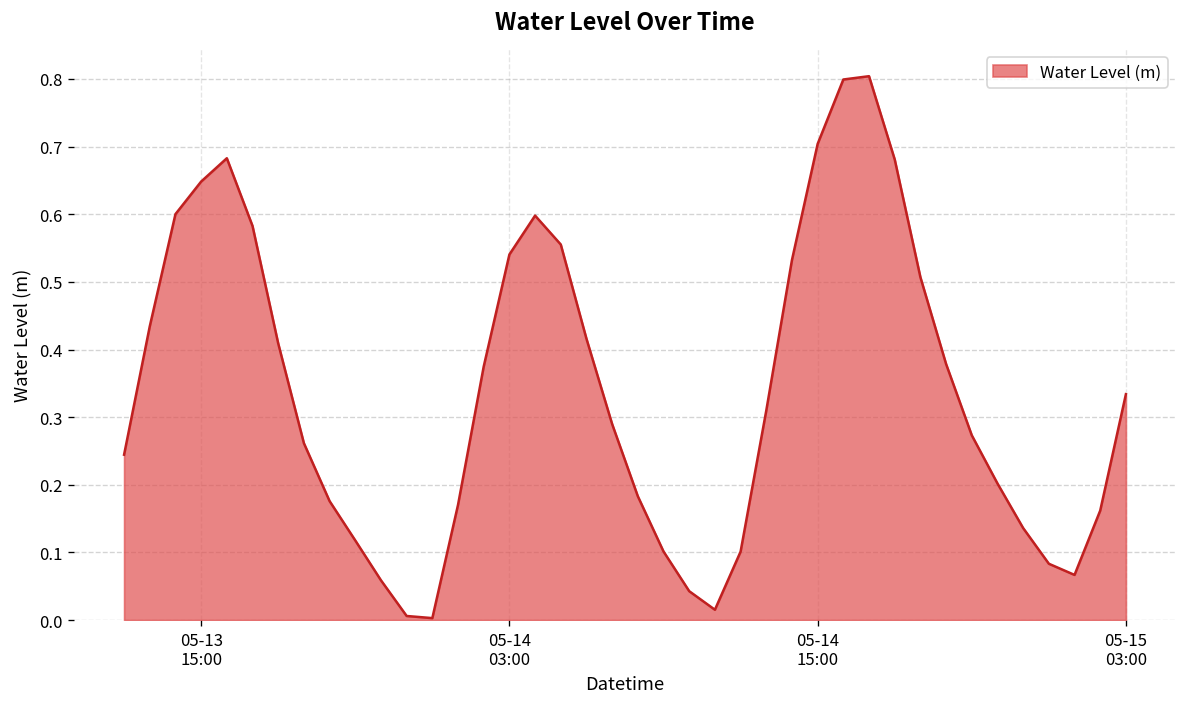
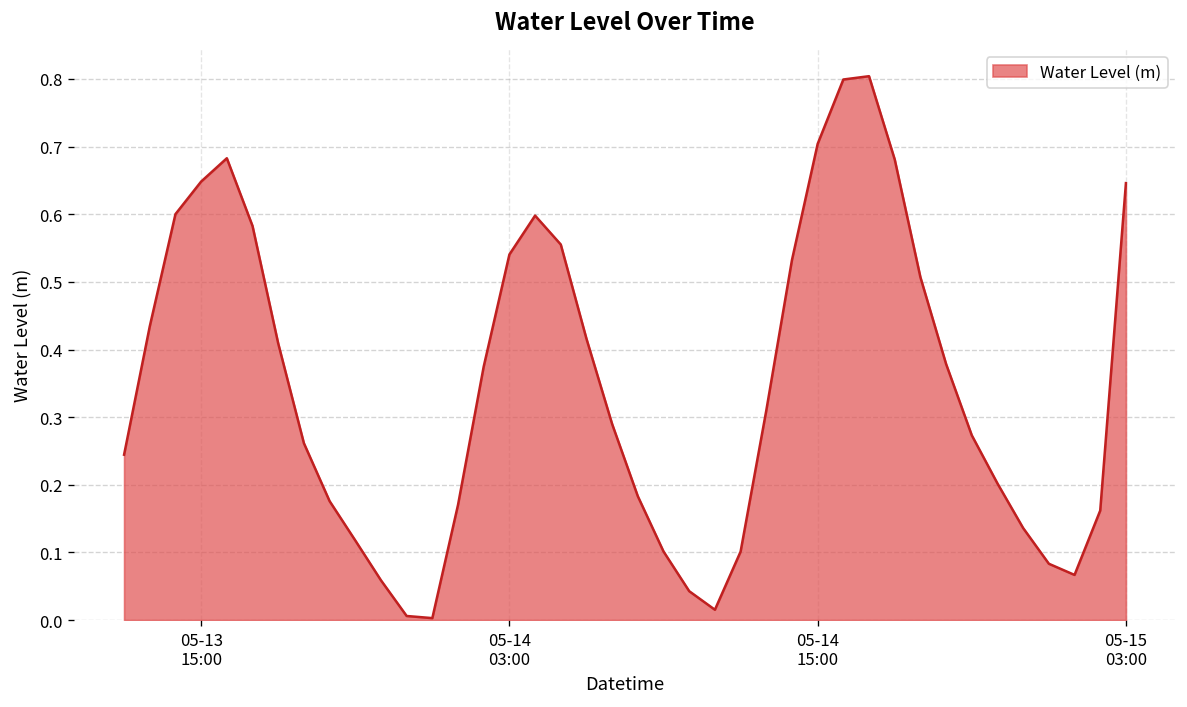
05-15 03:00: 0.33 -> 0.65
